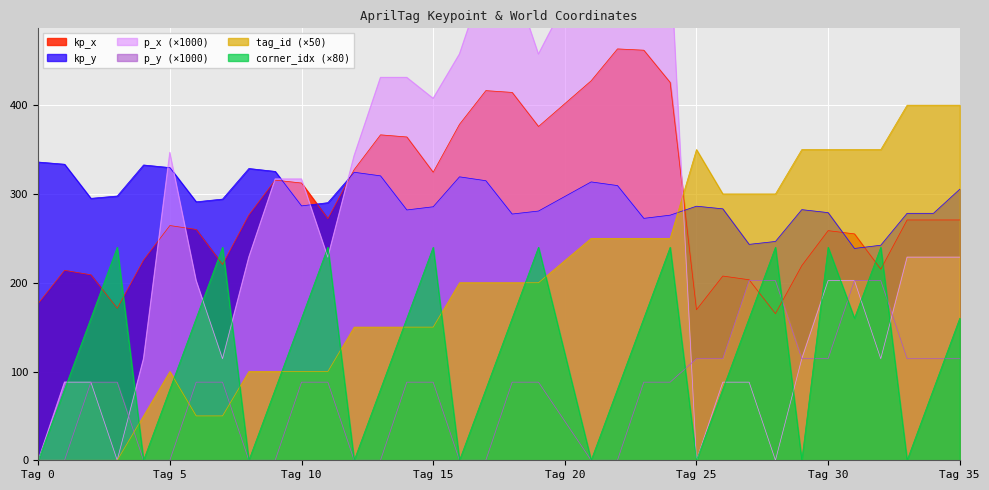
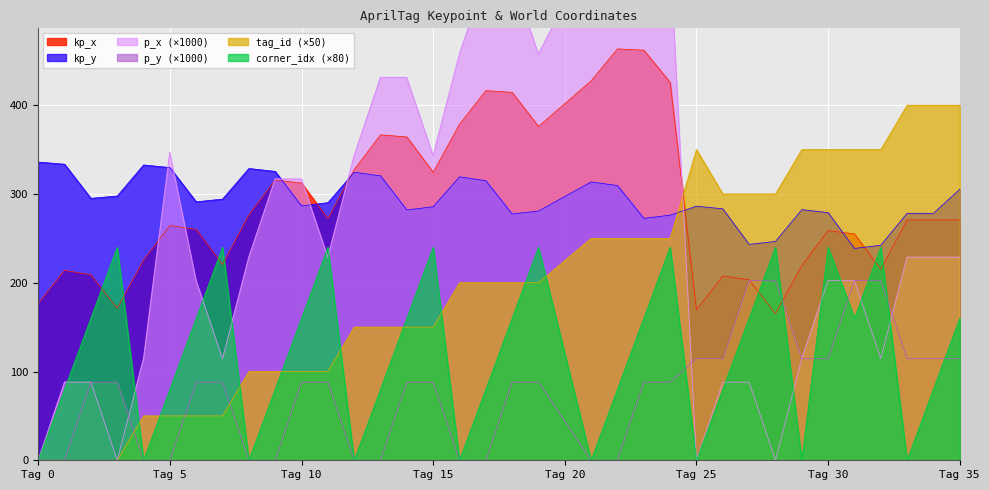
tag_id (×50), Tag 5: 100 -> 50
p_x (×1000), Tag 15: 410 -> 340
